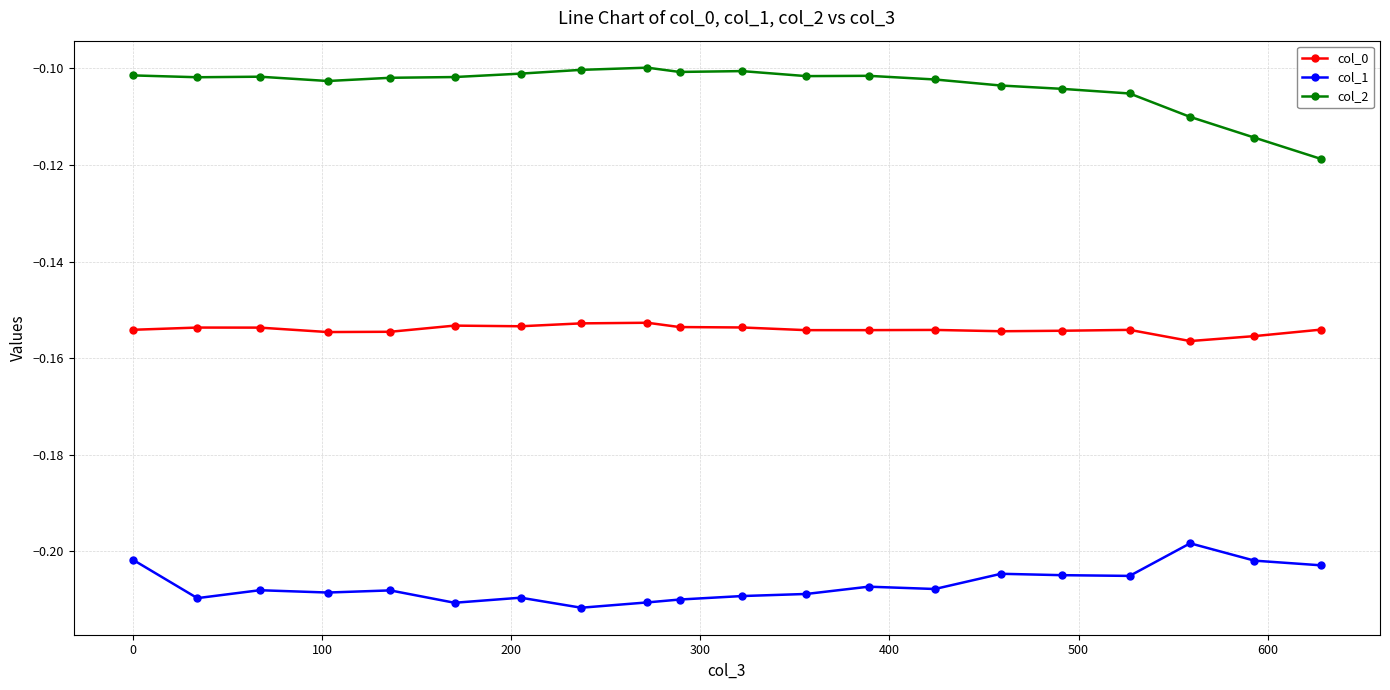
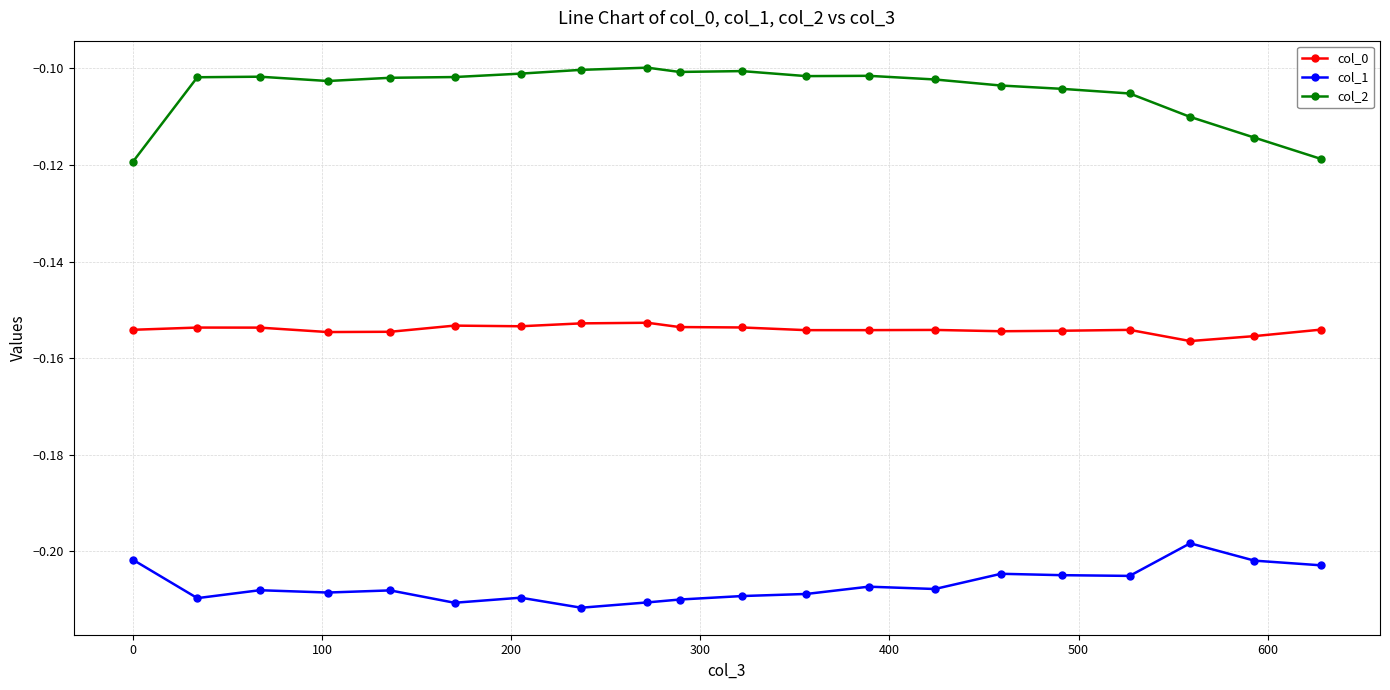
col_2, 0: -0.101 -> -0.119
